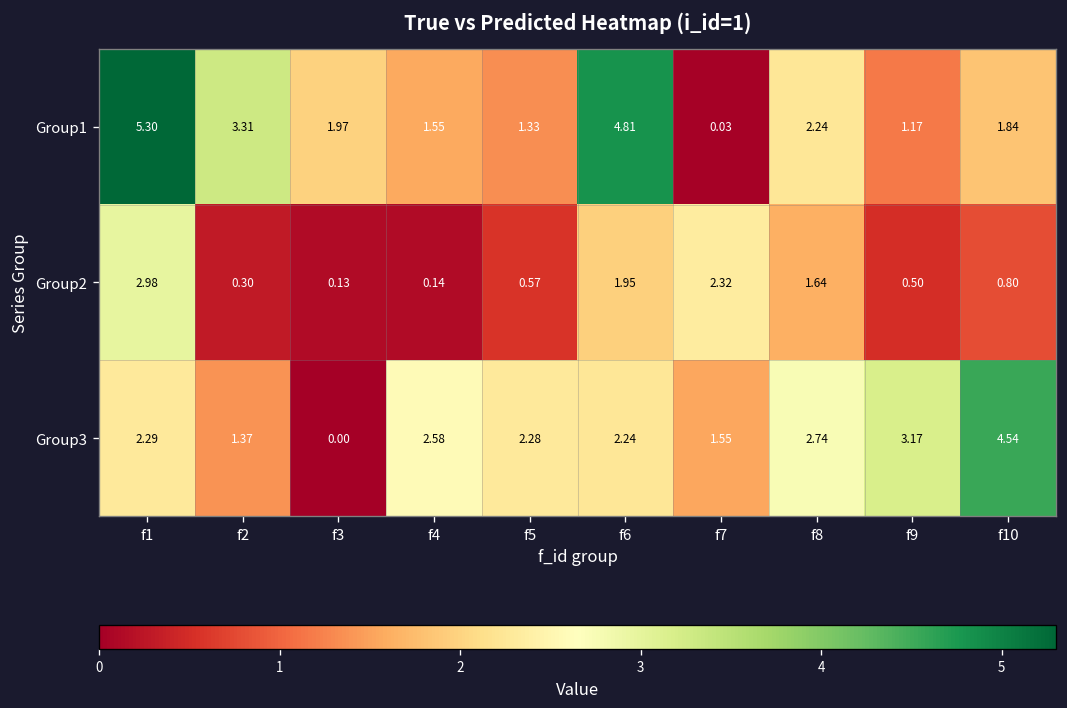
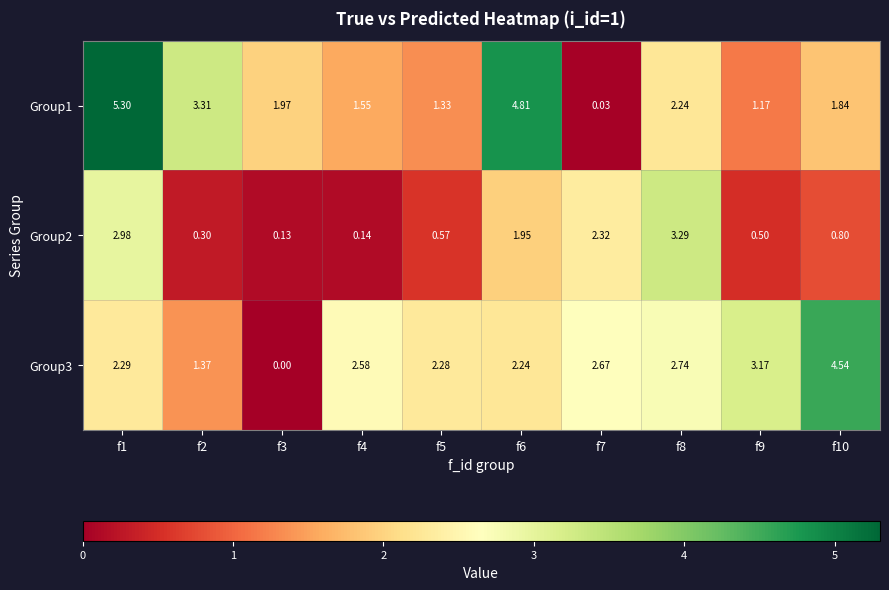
Group2, f8: 1.64 -> 3.29
Group3, f7: 1.55 -> 2.67
